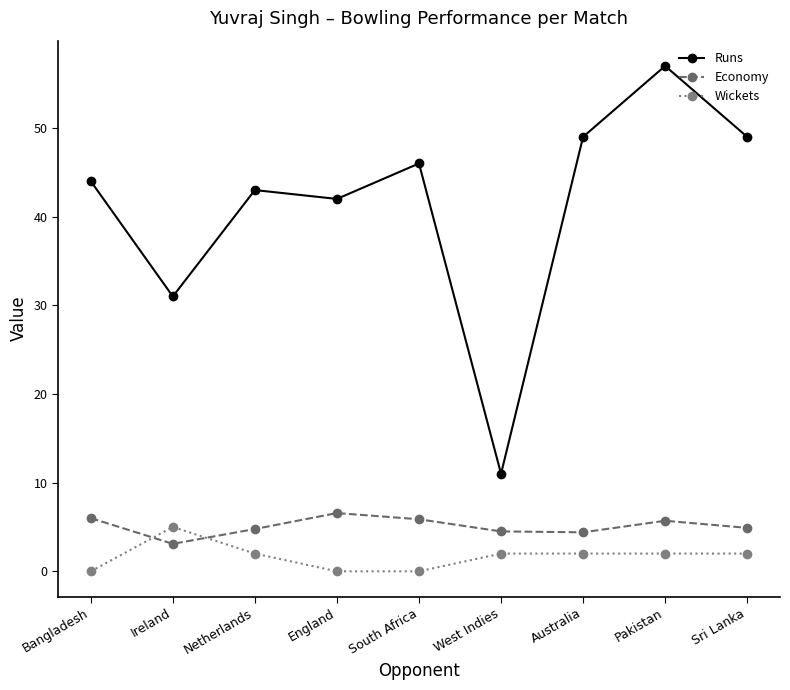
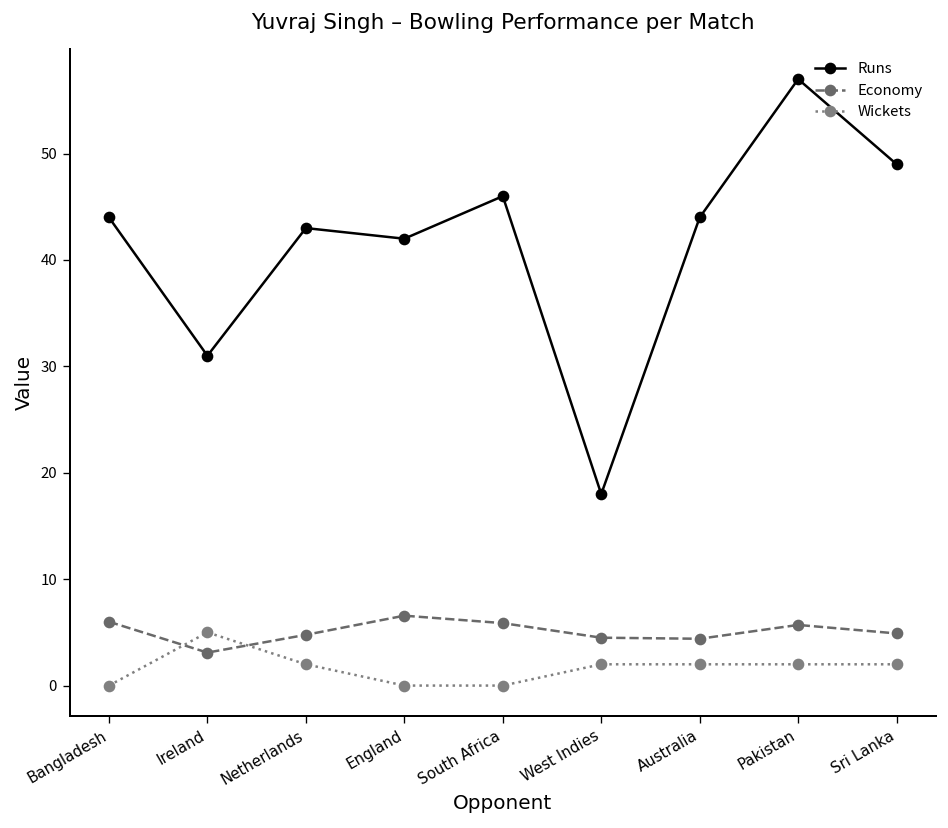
Runs, West Indies: 11 -> 18
Runs, Australia: 49 -> 44
